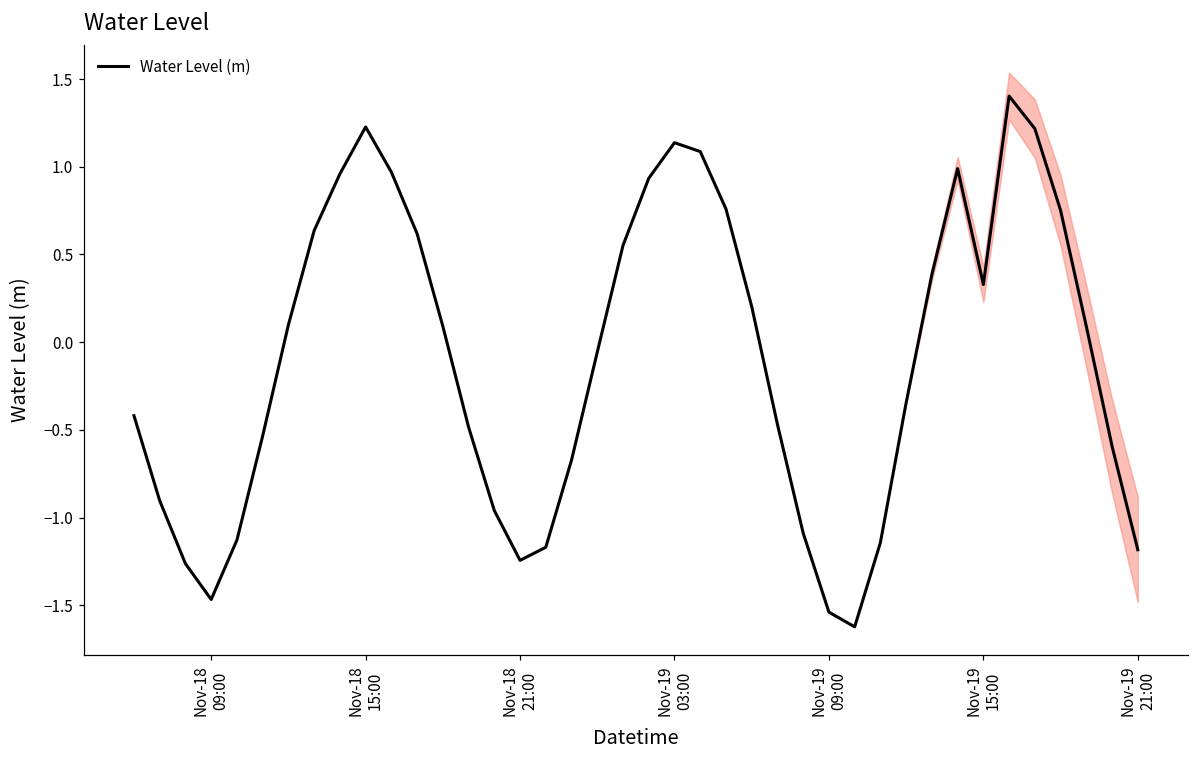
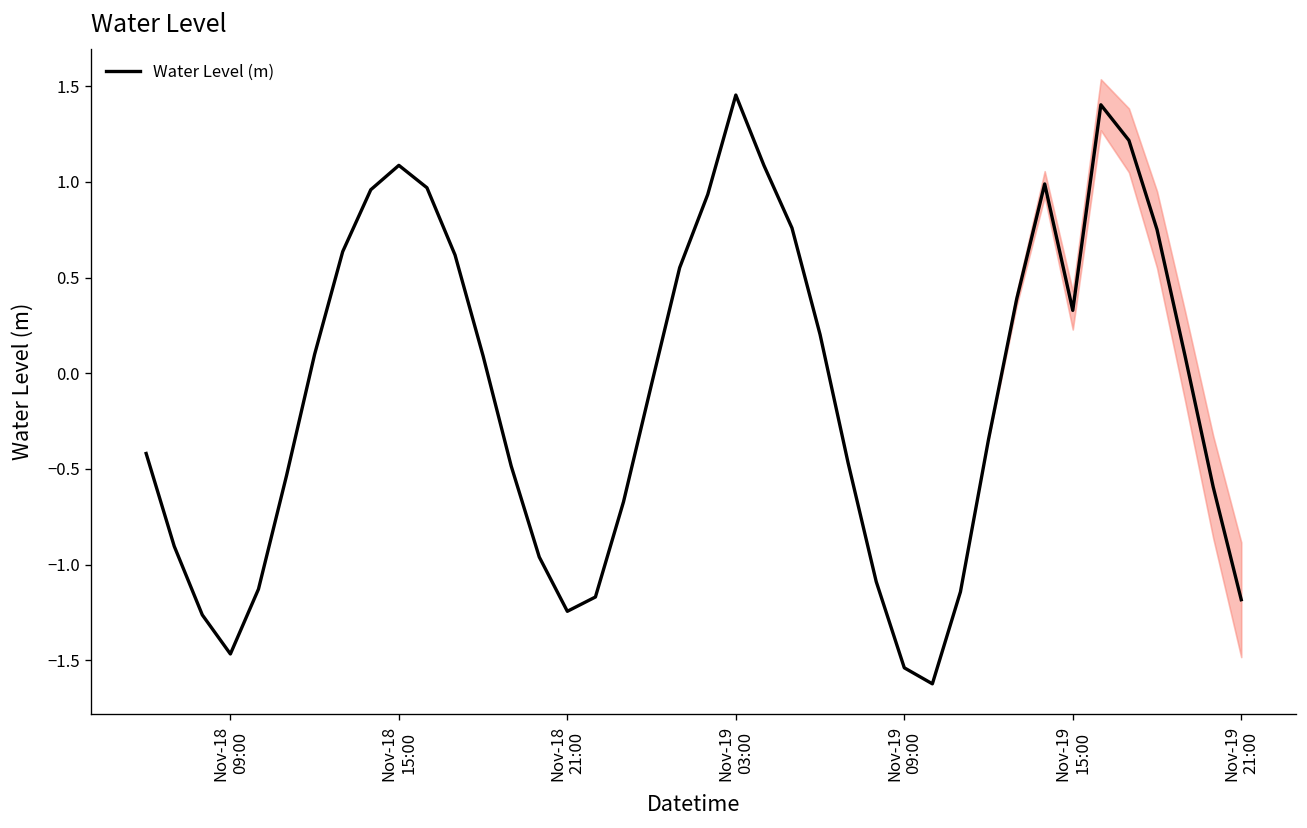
Water Level (m), Nov-18 15:00: 1.23 -> 1.09
Water Level (m), Nov-19 03:00: 1.14 -> 1.45
